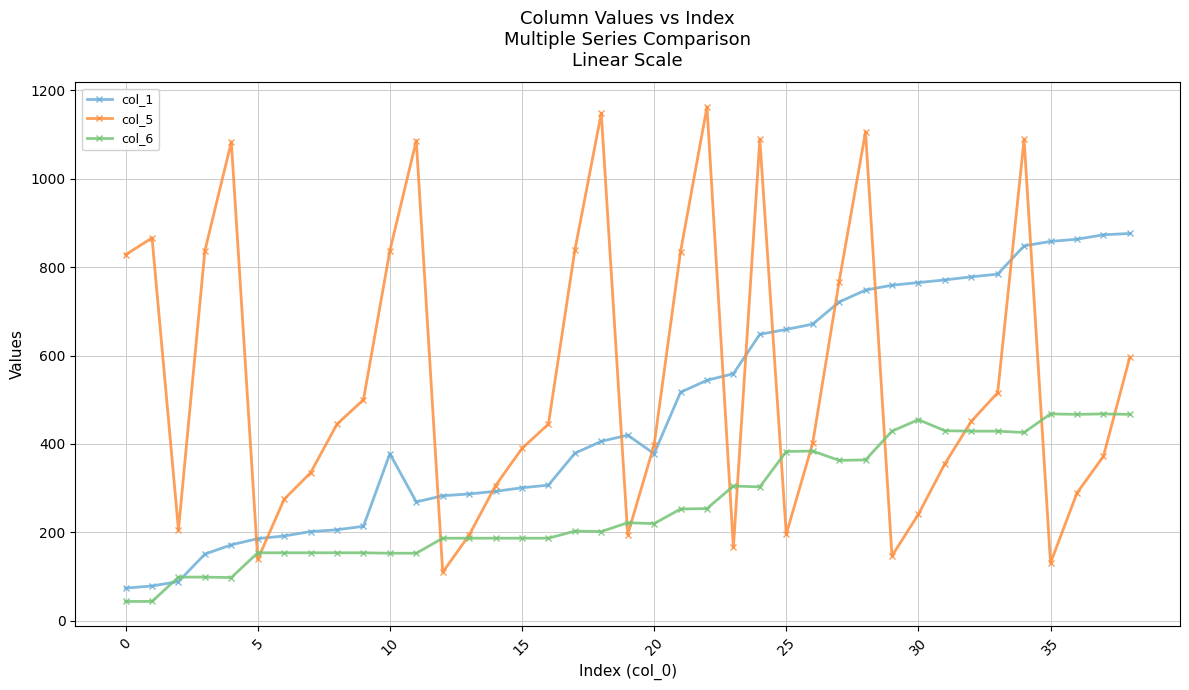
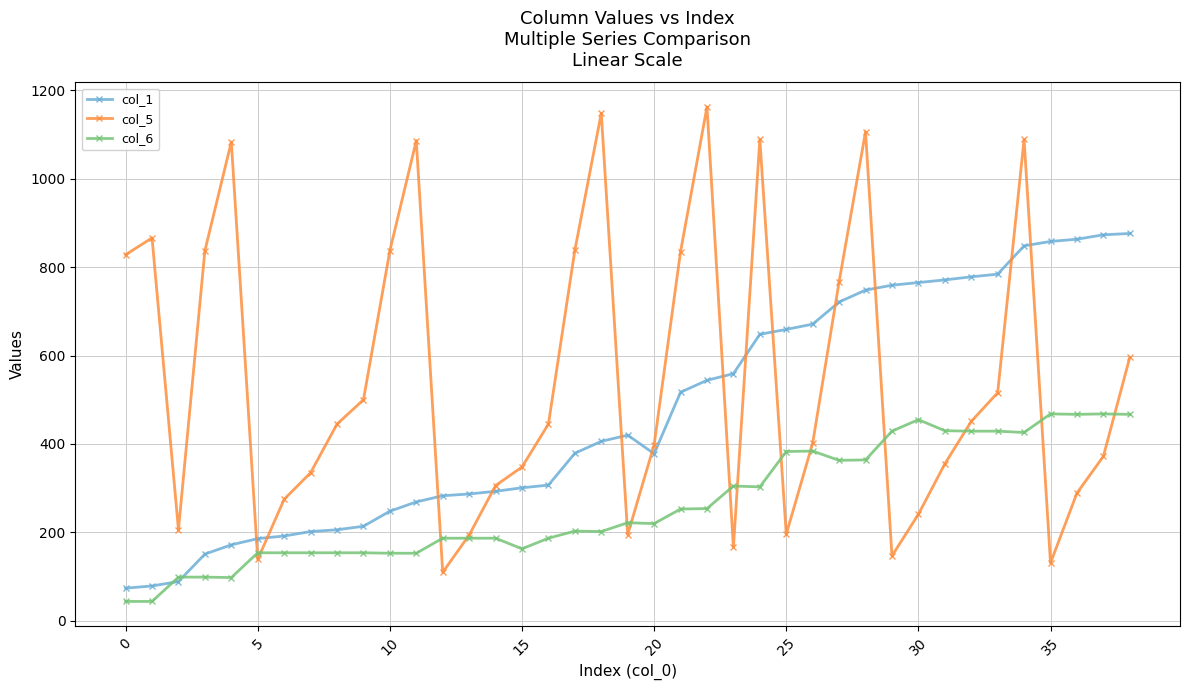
col_1, 10: 380 -> 250
col_5, 15: 390 -> 350
col_6, 15: 190 -> 160
